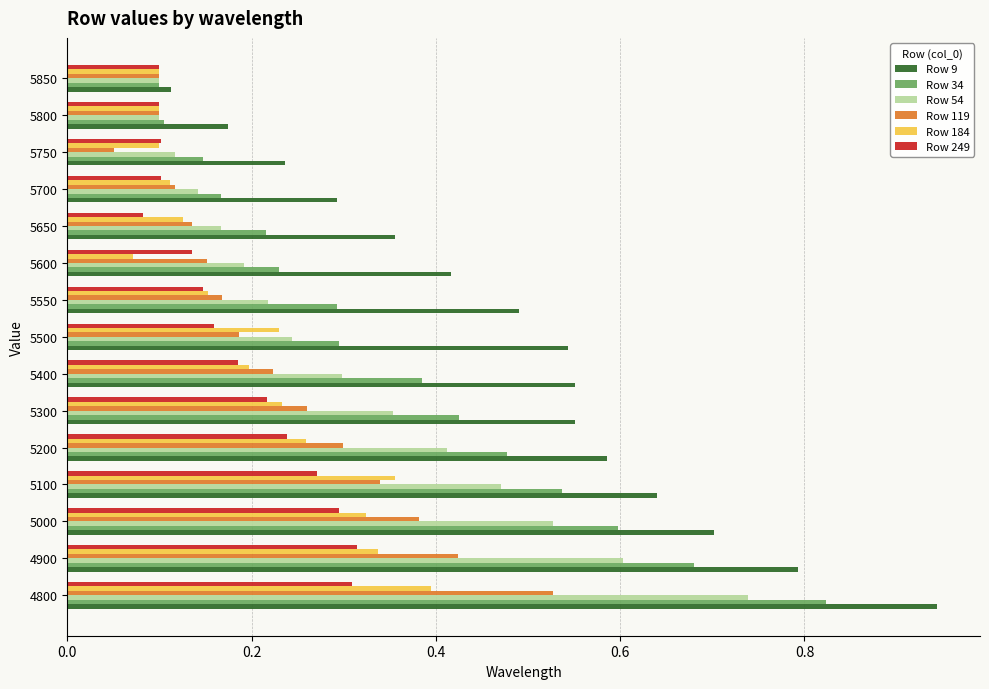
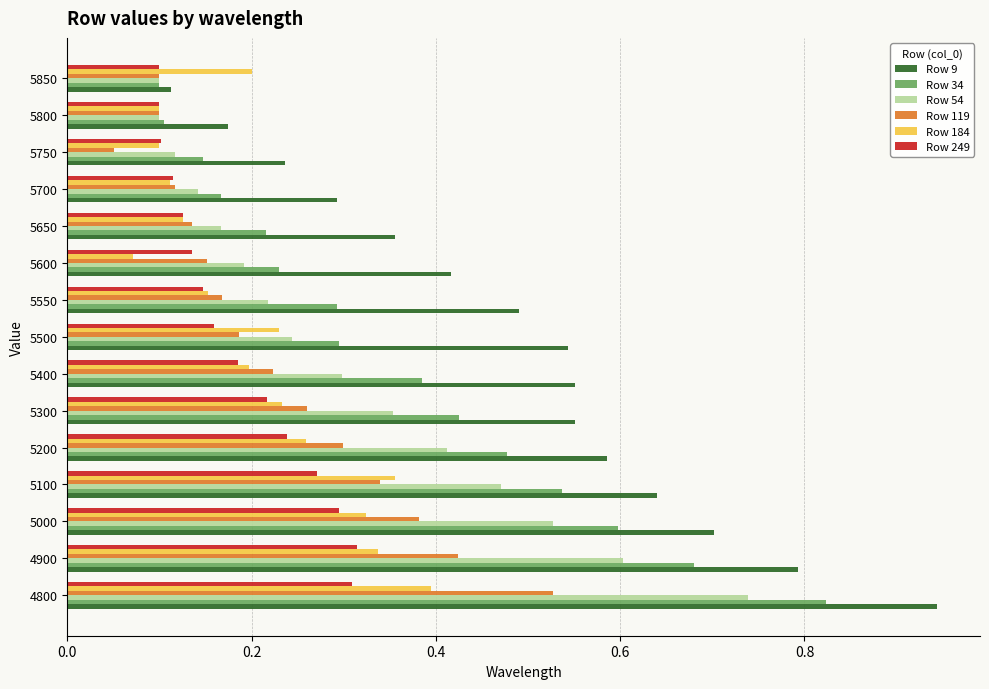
Row 184, 5850: 0.1 -> 0.2
Row 249, 5700: 0.10 -> 0.11
Row 249, 5650: 0.08 -> 0.13
